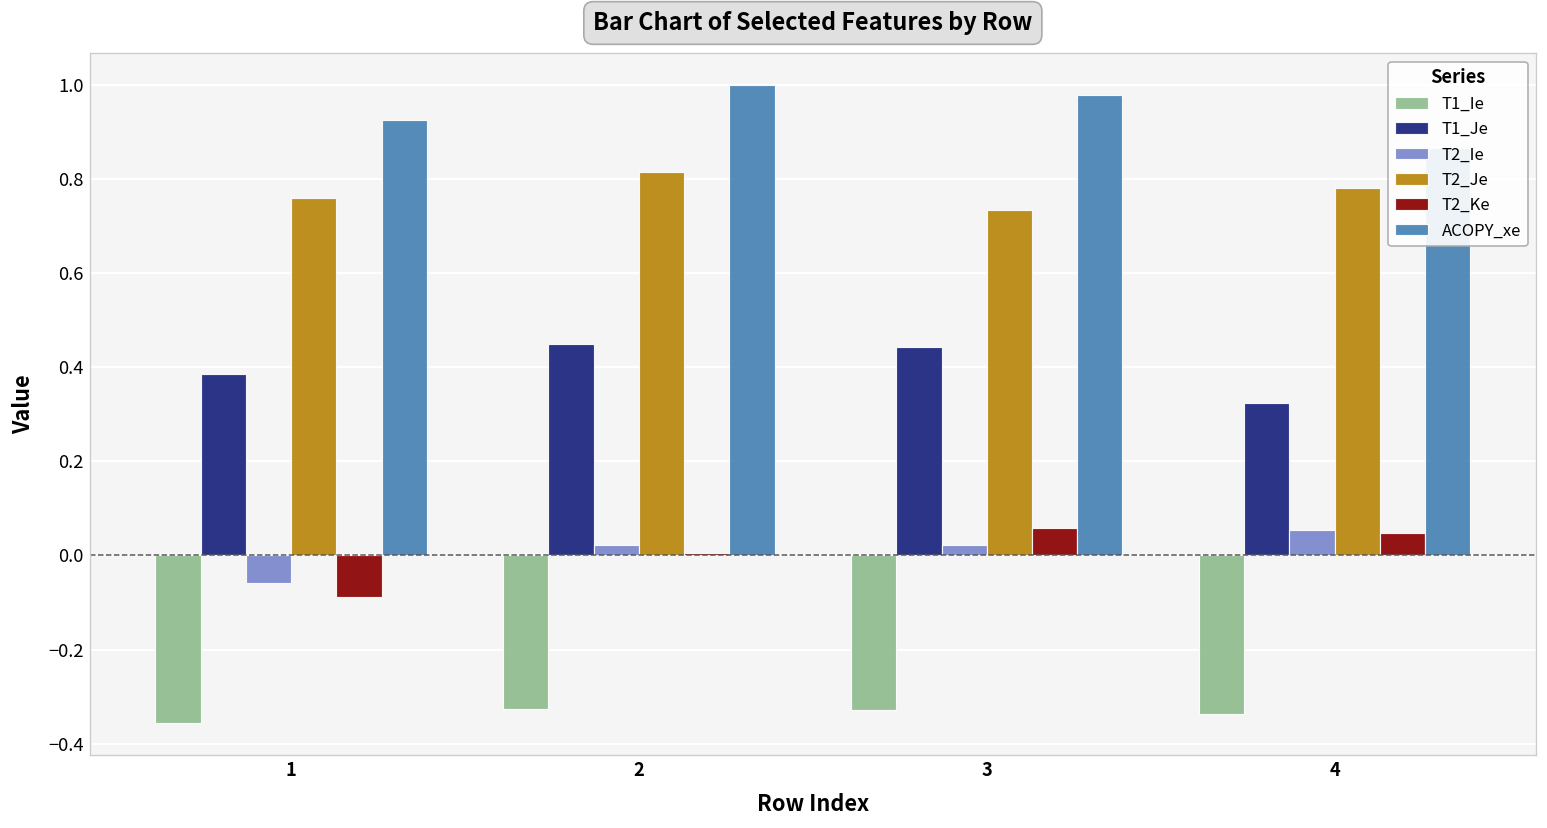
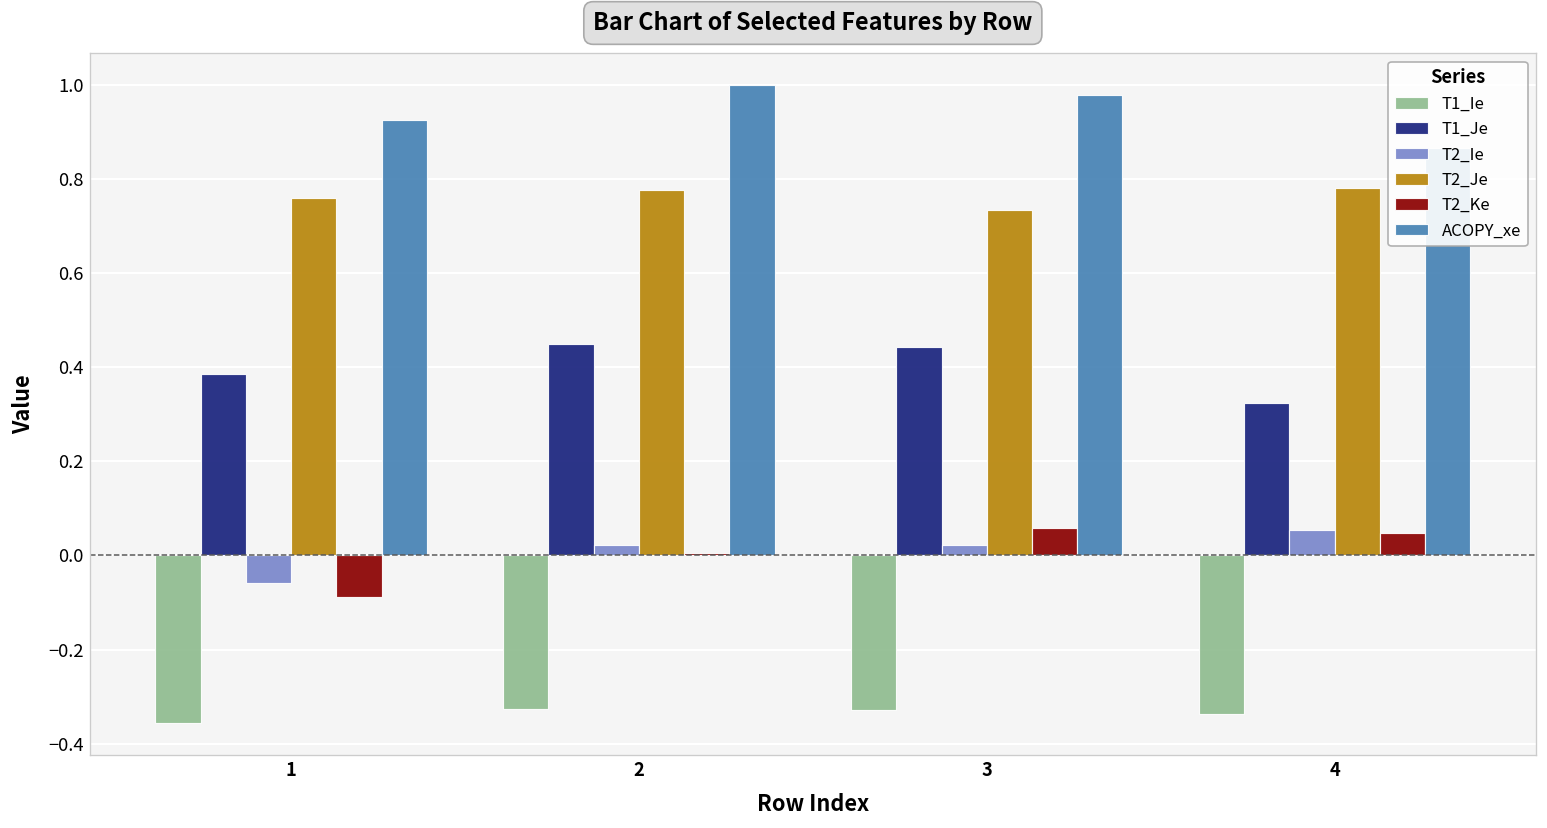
T2_Je, 2: 0.82 -> 0.78
